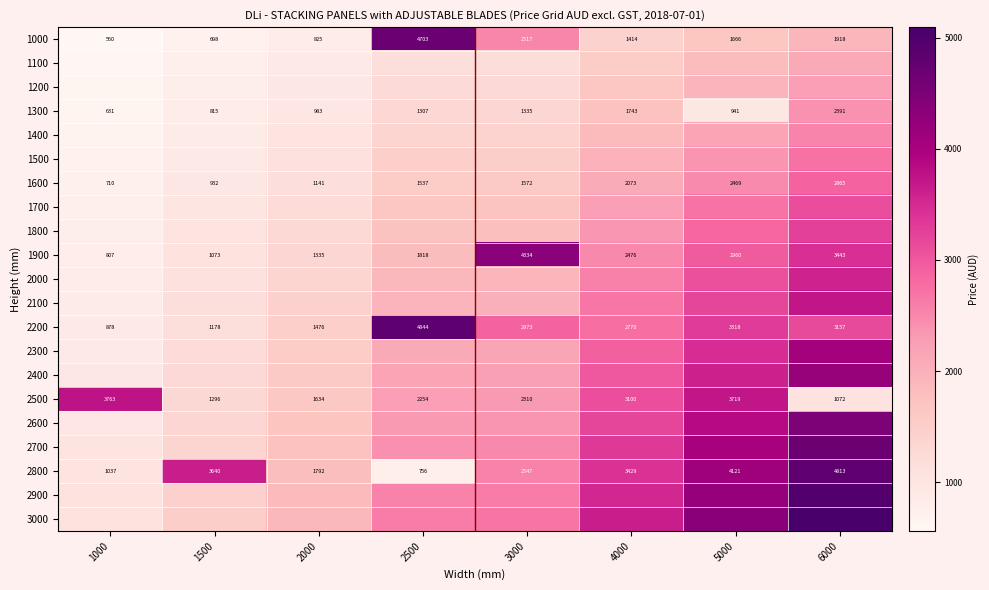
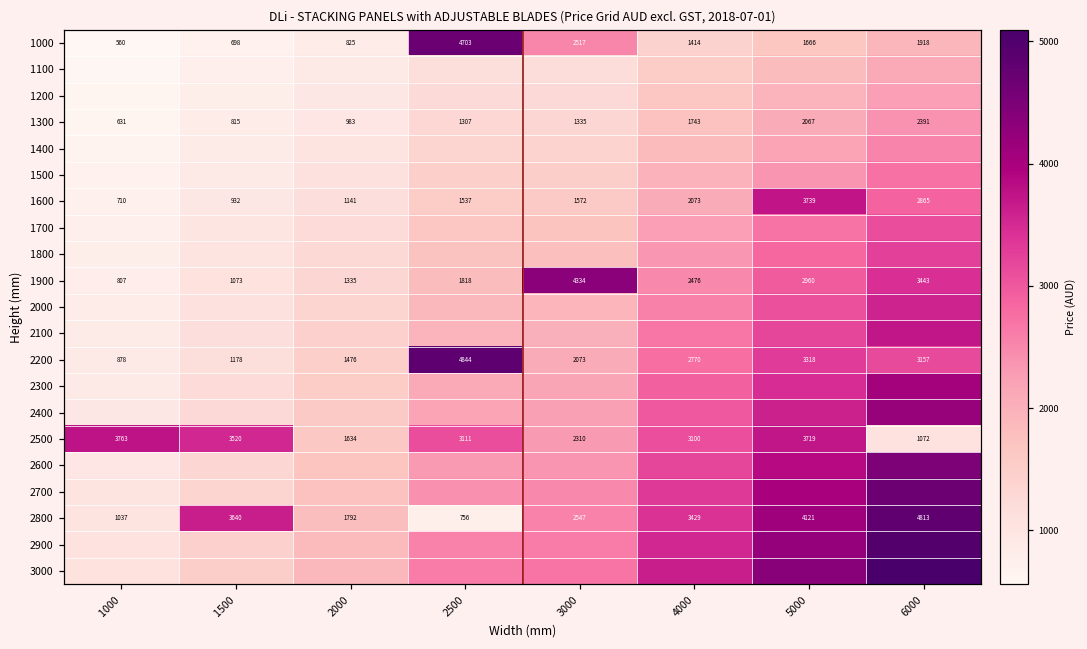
1300, 5000: 941 -> 2067
1600, 5000: 2469 -> 3739
2200, 3000: 2873 -> 2073
2500, 1500: 1296 -> 3520
2500, 2500: 2254 -> 3111
